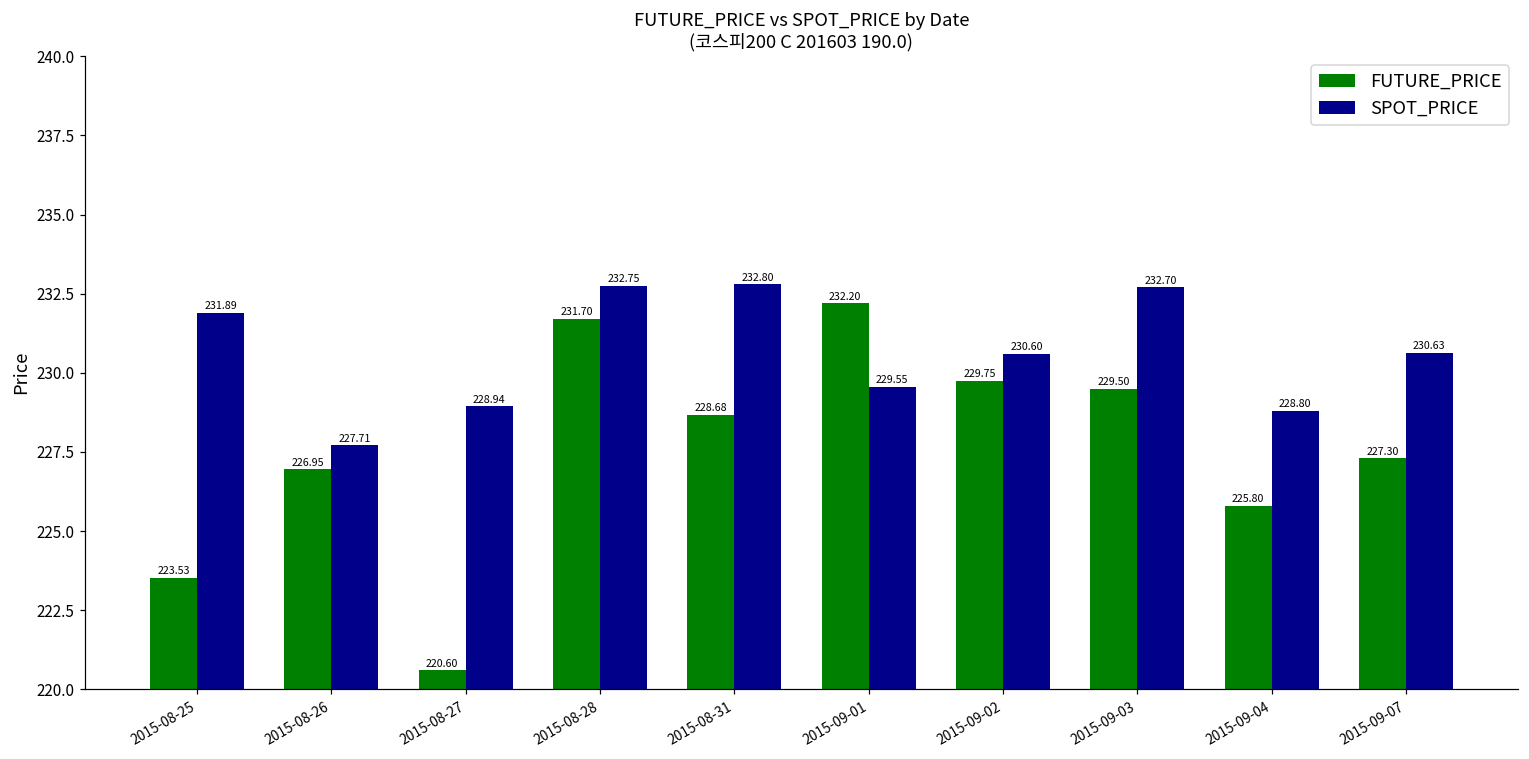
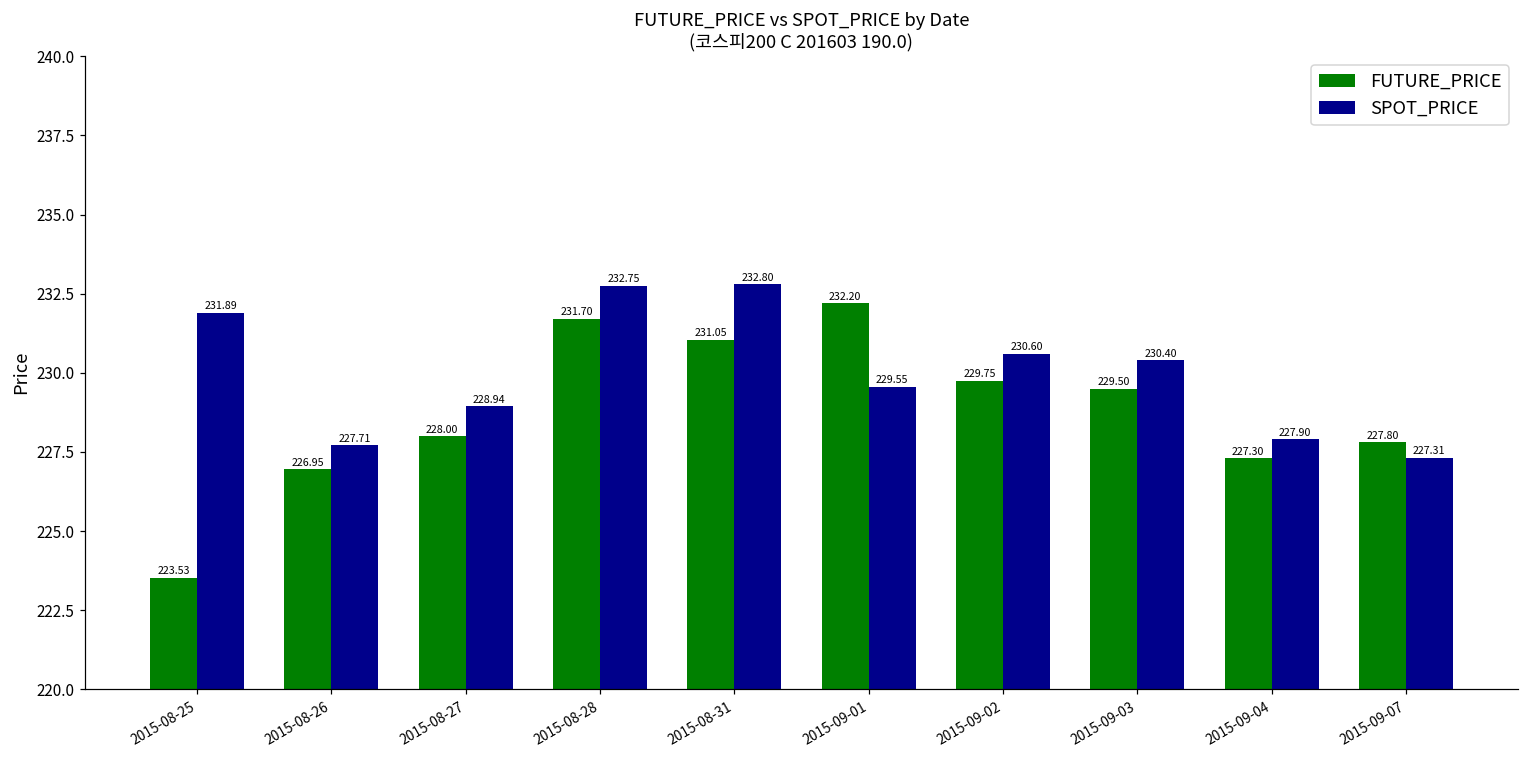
FUTURE_PRICE, 2015-08-27: 220.60 -> 228.00
FUTURE_PRICE, 2015-08-31: 228.68 -> 231.05
SPOT_PRICE, 2015-09-03: 232.70 -> 230.40
FUTURE_PRICE, 2015-09-04: 225.80 -> 227.30
SPOT_PRICE, 2015-09-04: 228.80 -> 227.90
FUTURE_PRICE, 2015-09-07: 227.30 -> 227.80
SPOT_PRICE, 2015-09-07: 230.63 -> 227.31
